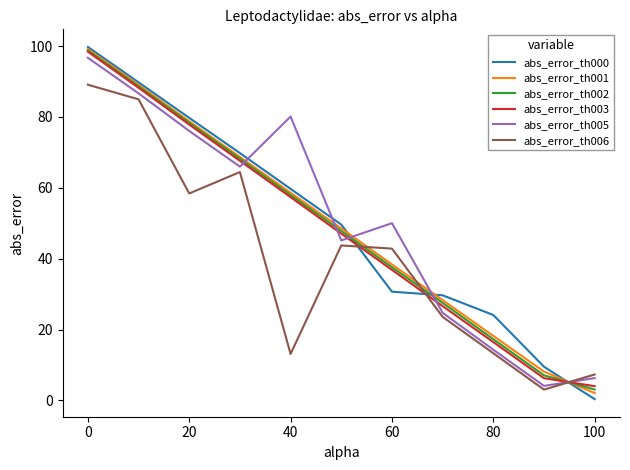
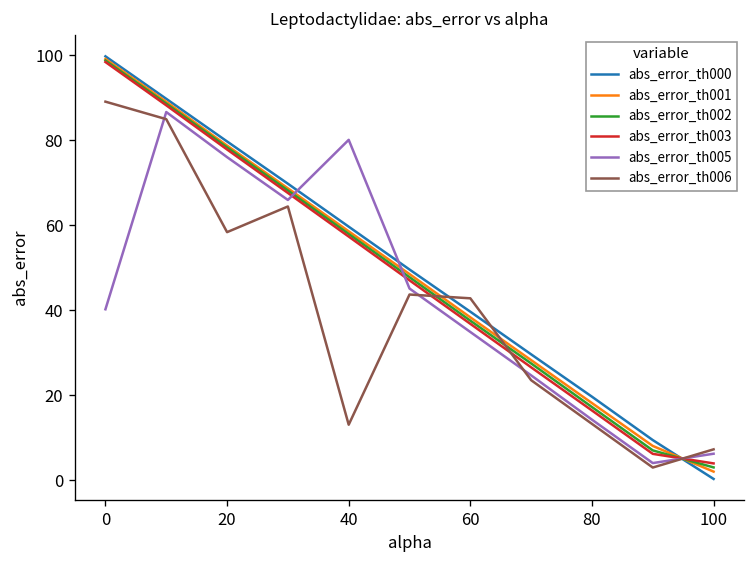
abs_error_th005, 0: 97 -> 40
abs_error_th000, 60: 31 -> 40
abs_error_th005, 60: 50 -> 35
abs_error_th000, 80: 24 -> 20
